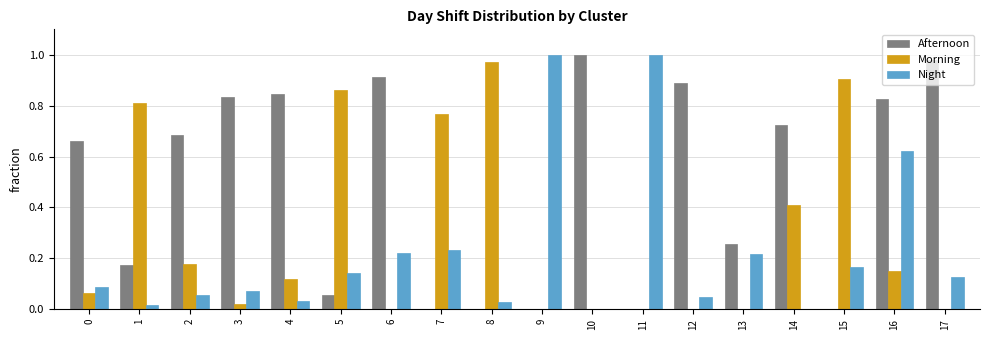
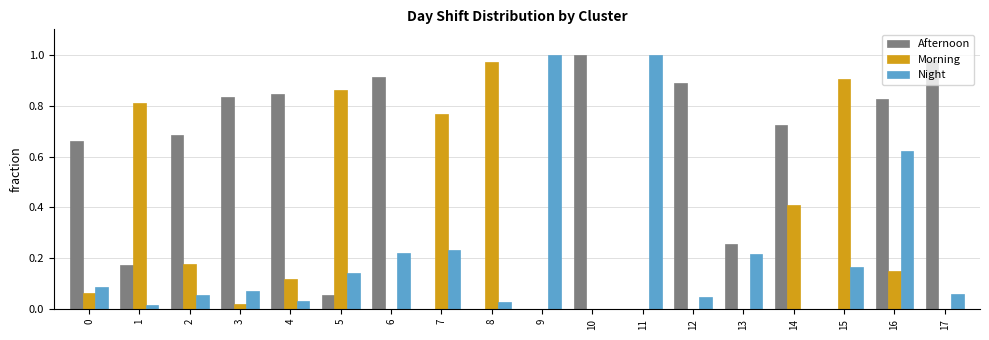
Night, 17: 0.13 -> 0.06
